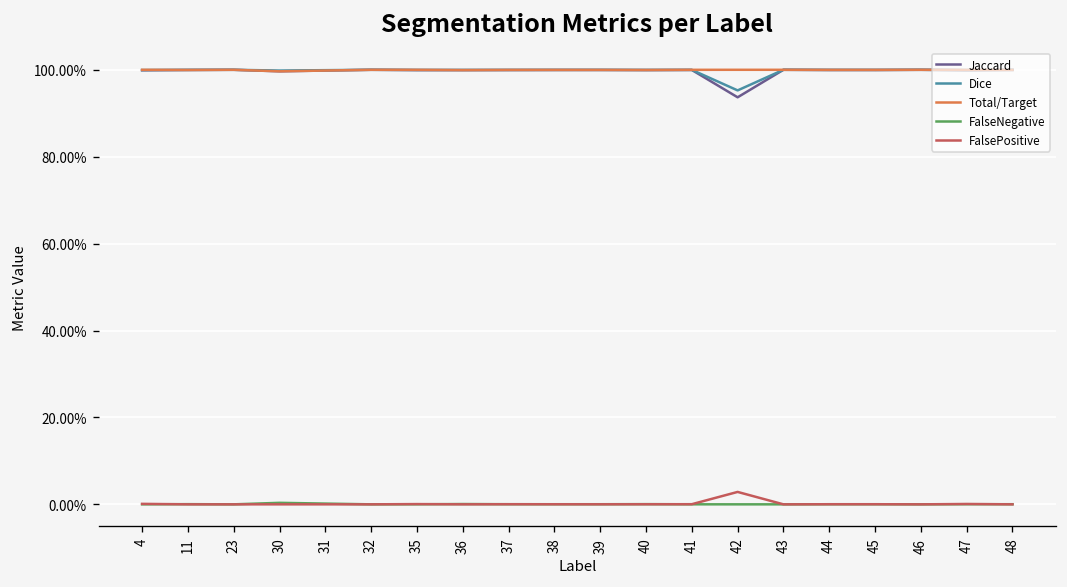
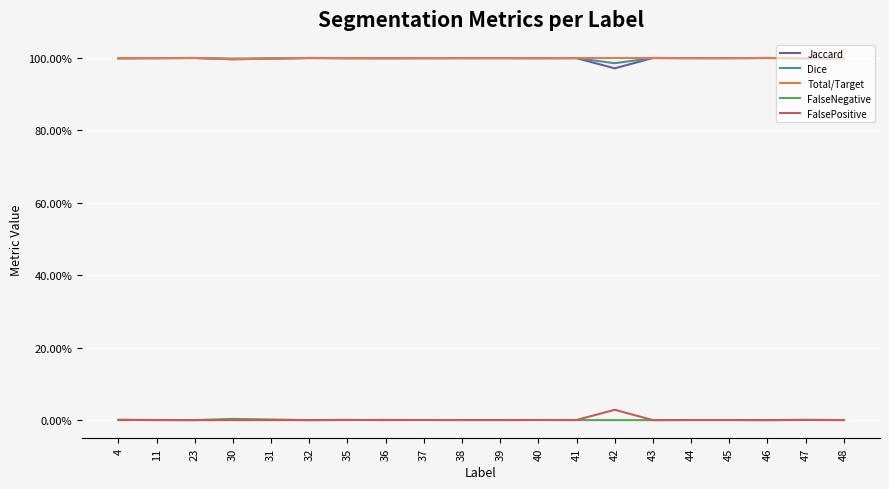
Jaccard, 42: 94% -> 97%
Dice, 42: 95% -> 99%
